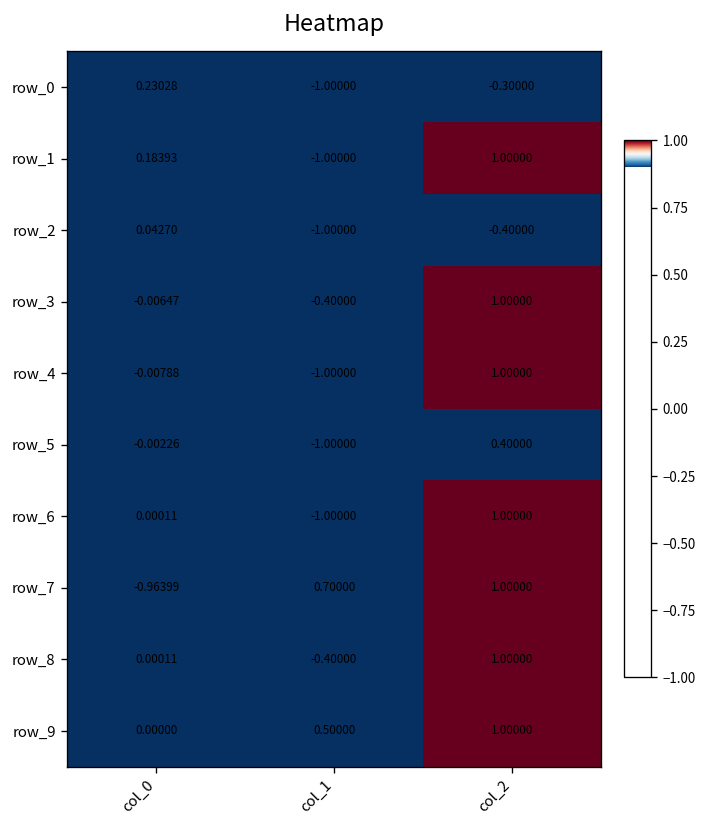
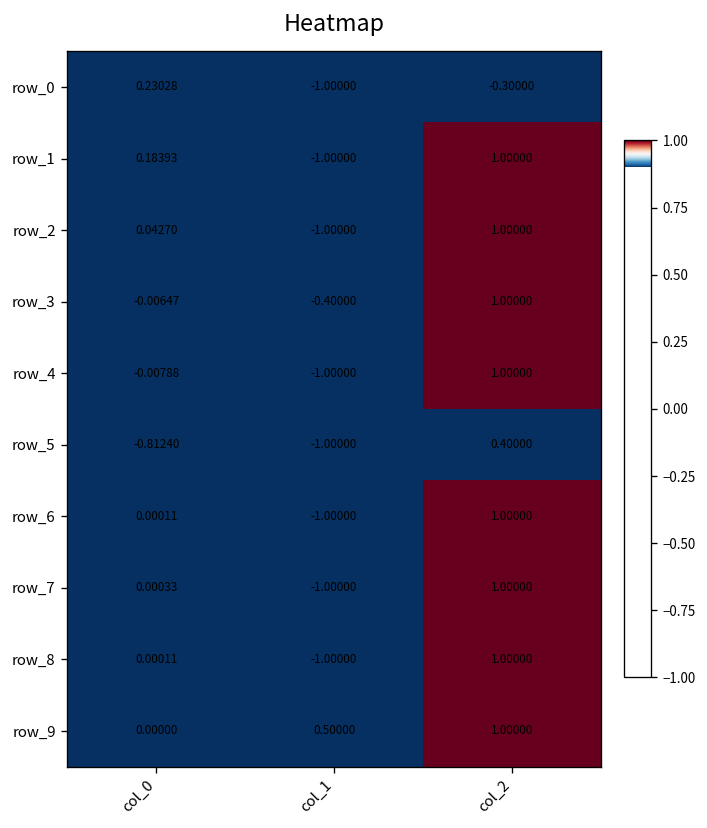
row_2, col_2: -0.40000 -> 1.00000
row_5, col_0: -0.00226 -> -0.81240
row_7, col_0: -0.96399 -> 0.00033
row_7, col_1: 0.70000 -> -1.00000
row_8, col_1: -0.40000 -> -1.00000
